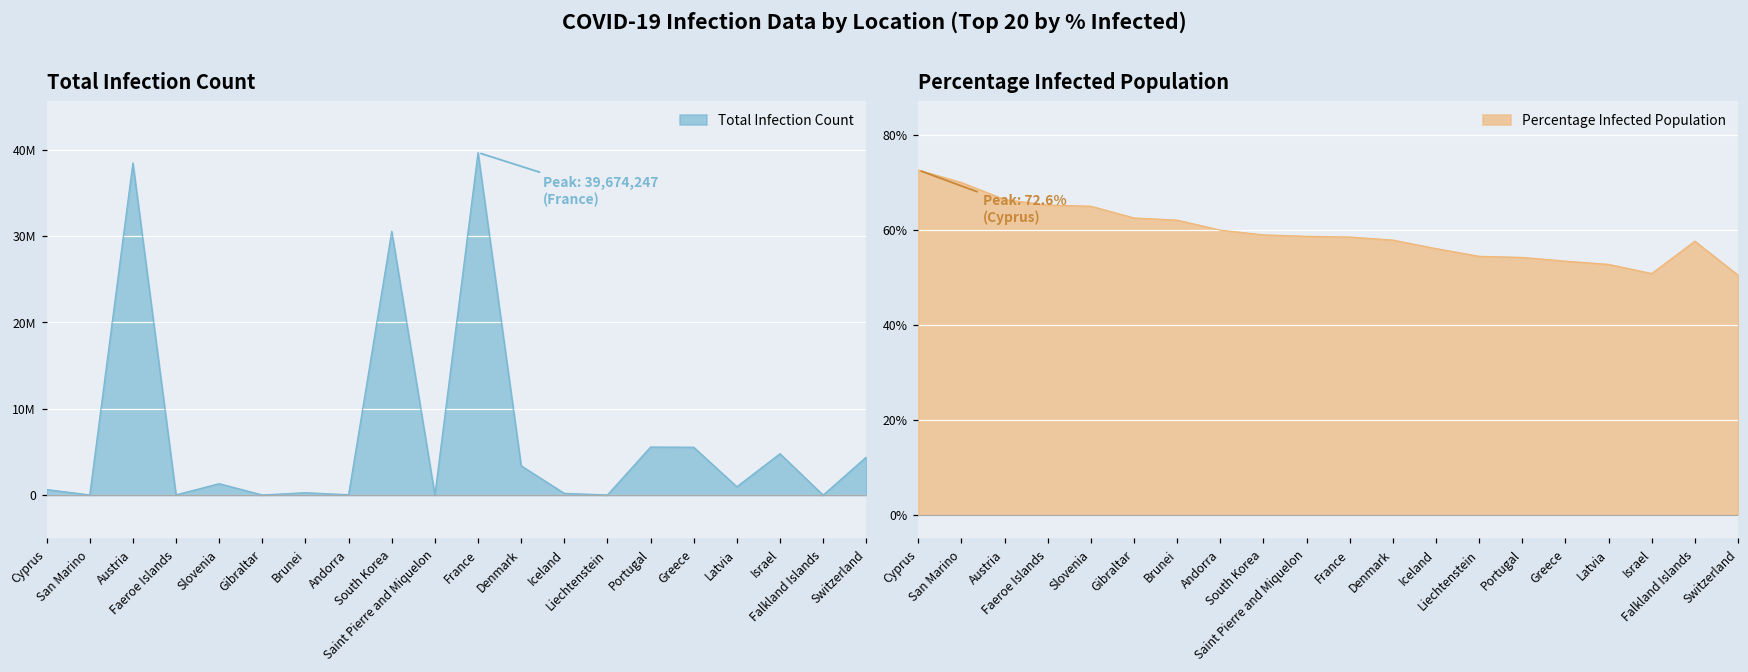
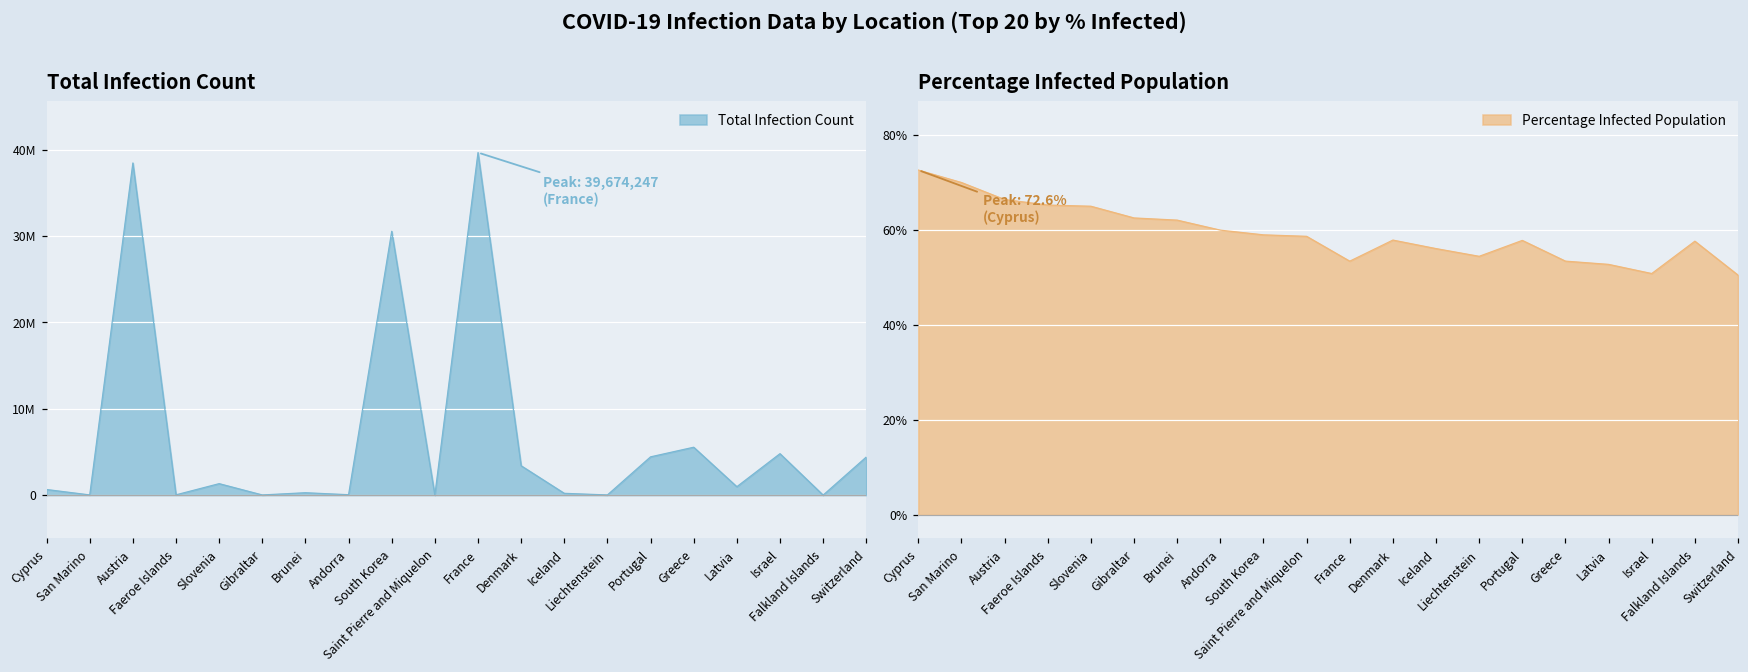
Total Infection Count, Portugal: 6000000 -> 4000000
Percentage Infected Population, France: 59% -> 53%
Percentage Infected Population, Portugal: 54% -> 58%
